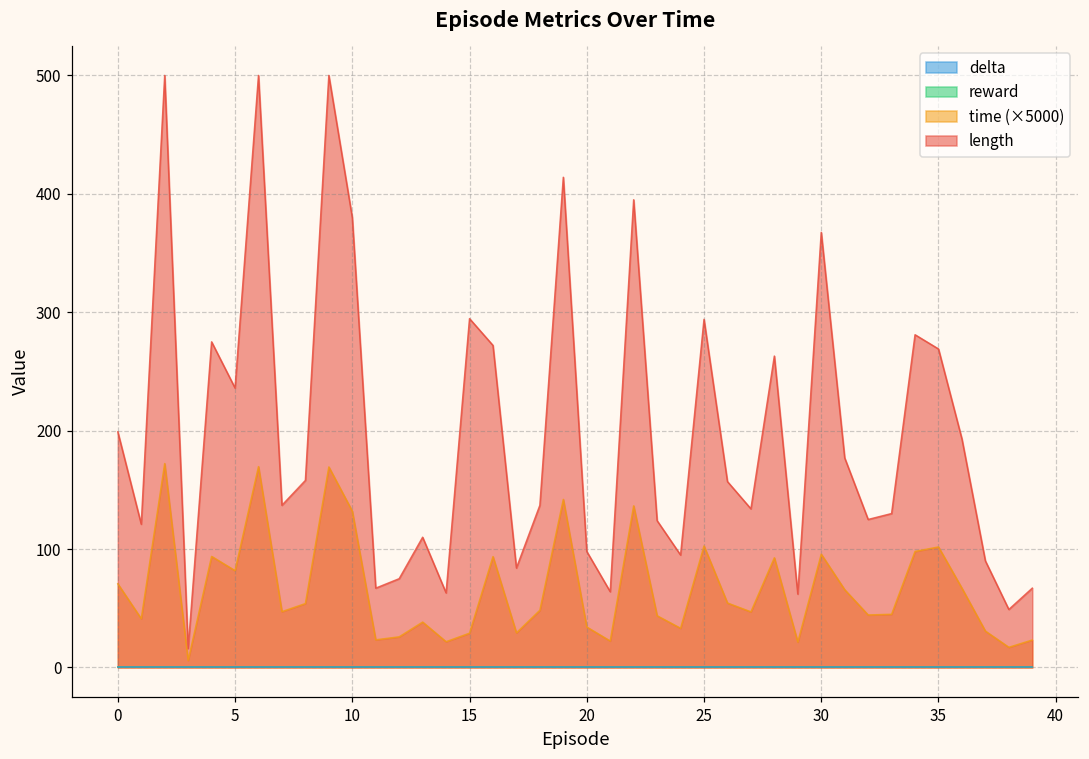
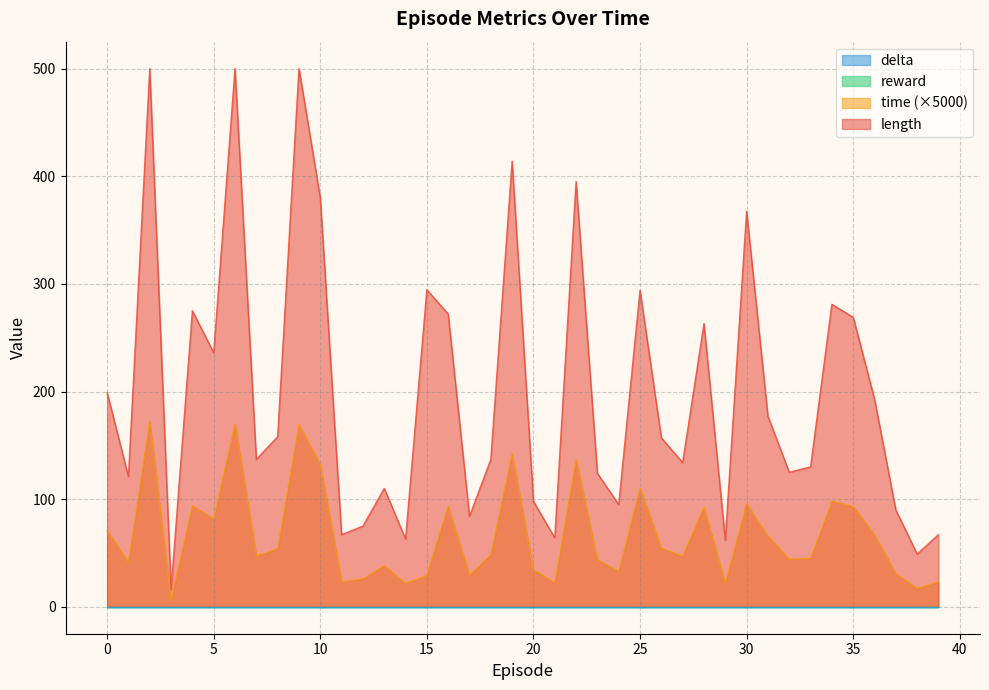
time (×5000), 25: 103 -> 110
time (×5000), 35: 102 -> 93
